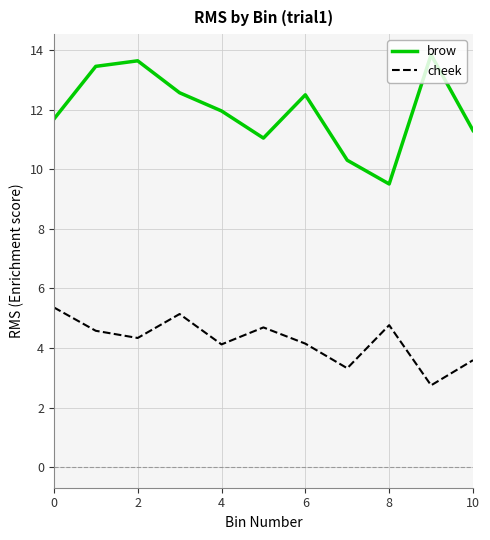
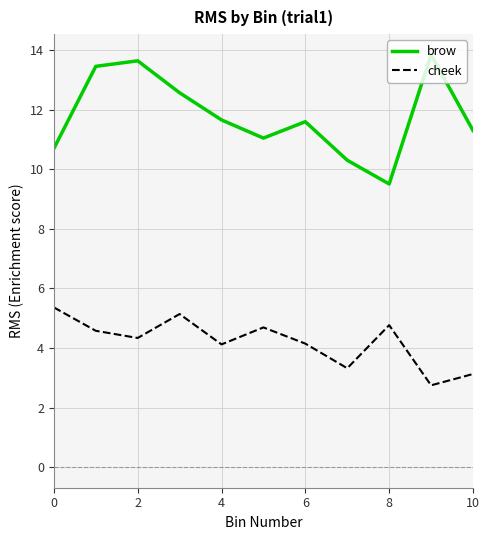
brow, 0: 11.7 -> 10.7
brow, 4: 12.0 -> 11.7
brow, 6: 12.5 -> 11.6
cheek, 10: 3.6 -> 3.1
